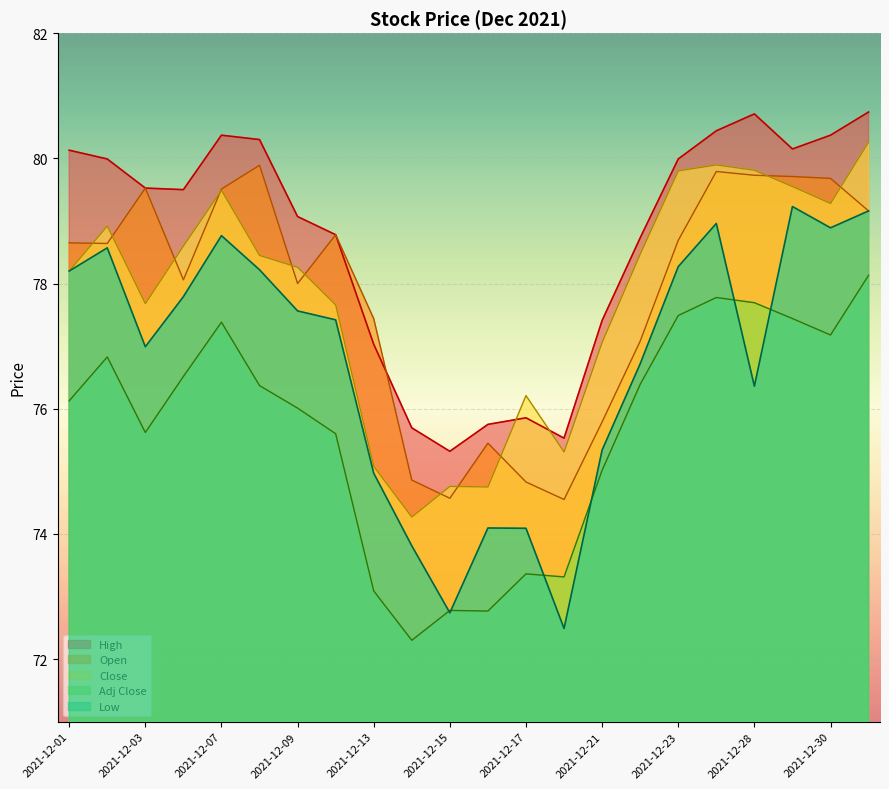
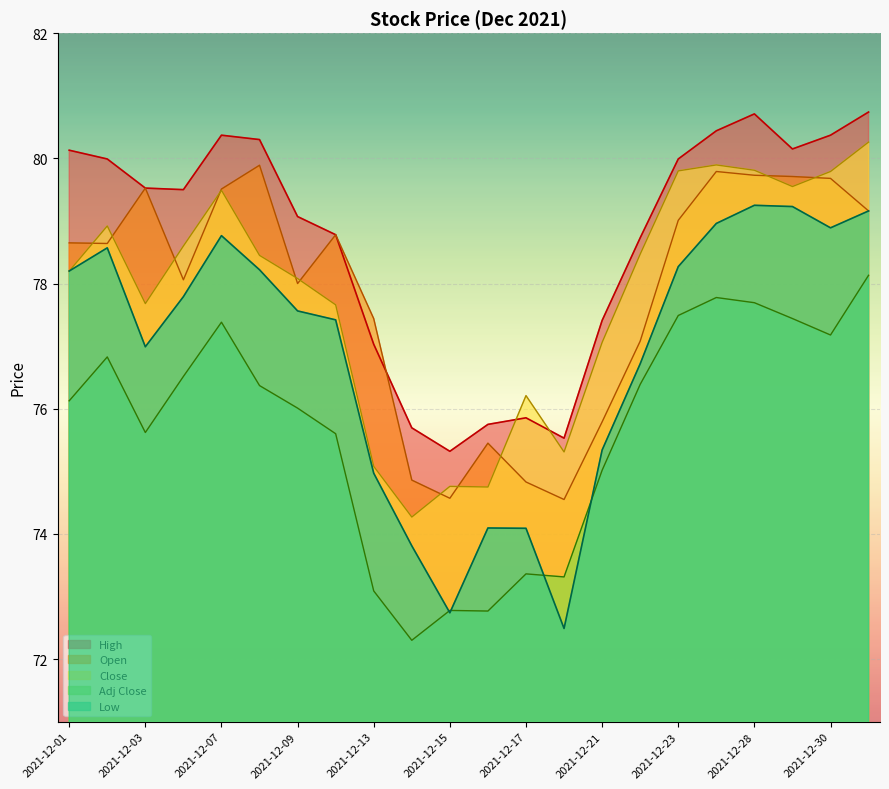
Close, 2021-12-09: 78.3 -> 78.1
Open, 2021-12-23: 78.7 -> 79.0
Low, 2021-12-28: 76.4 -> 79.3
Close, 2021-12-30: 79.3 -> 79.8
